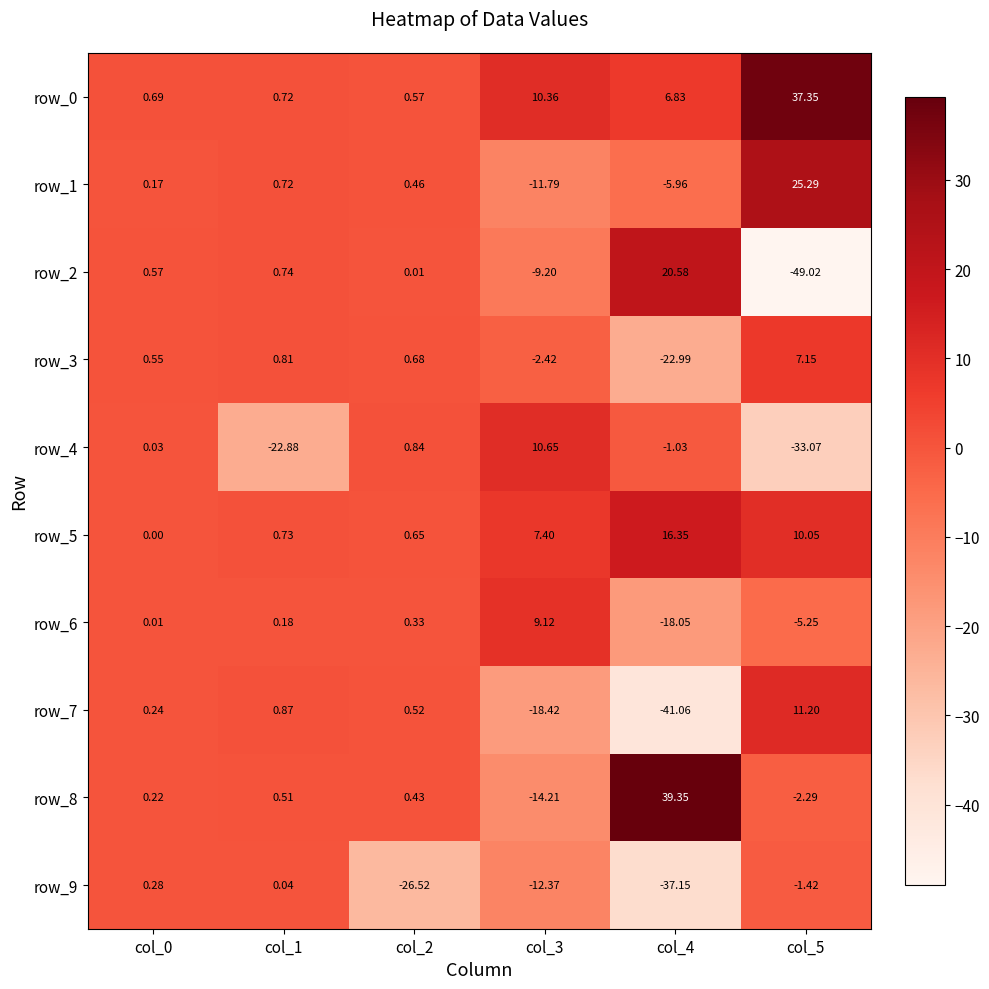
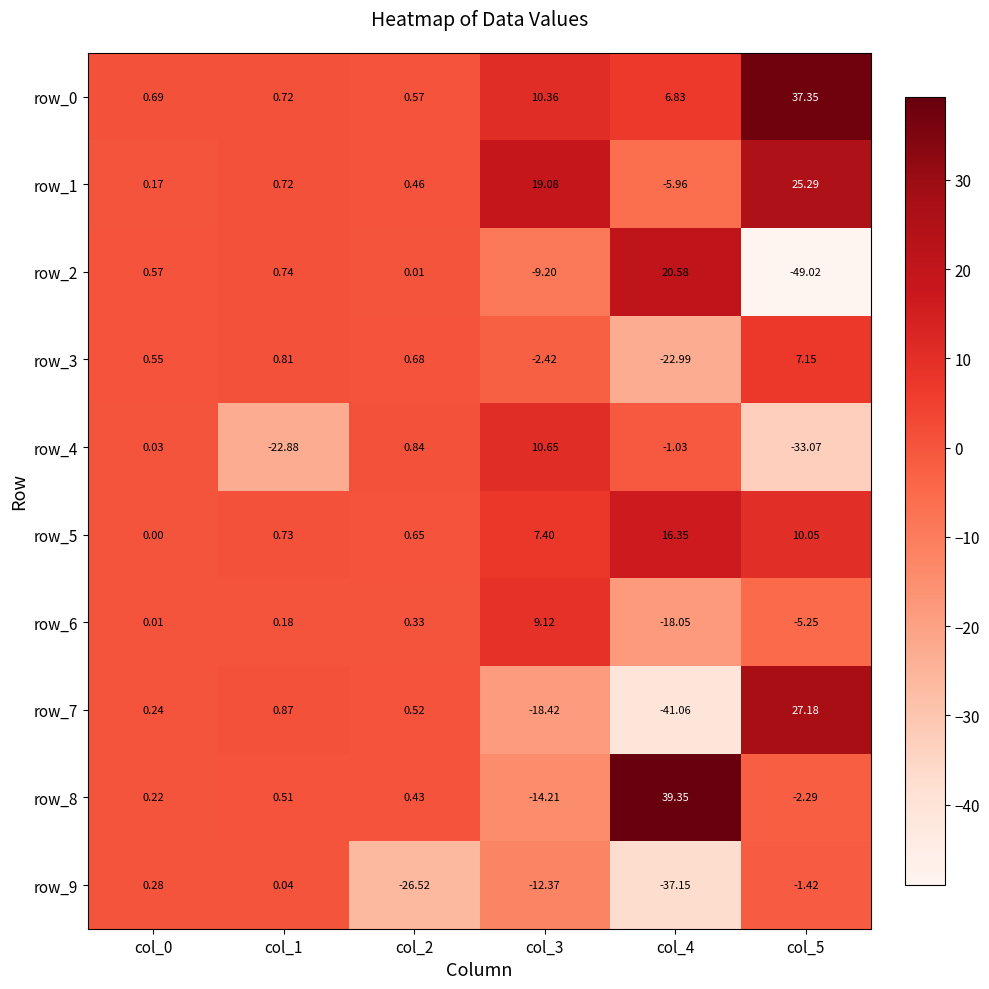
row_1, col_3: -11.79 -> 19.08
row_7, col_5: 11.20 -> 27.18
